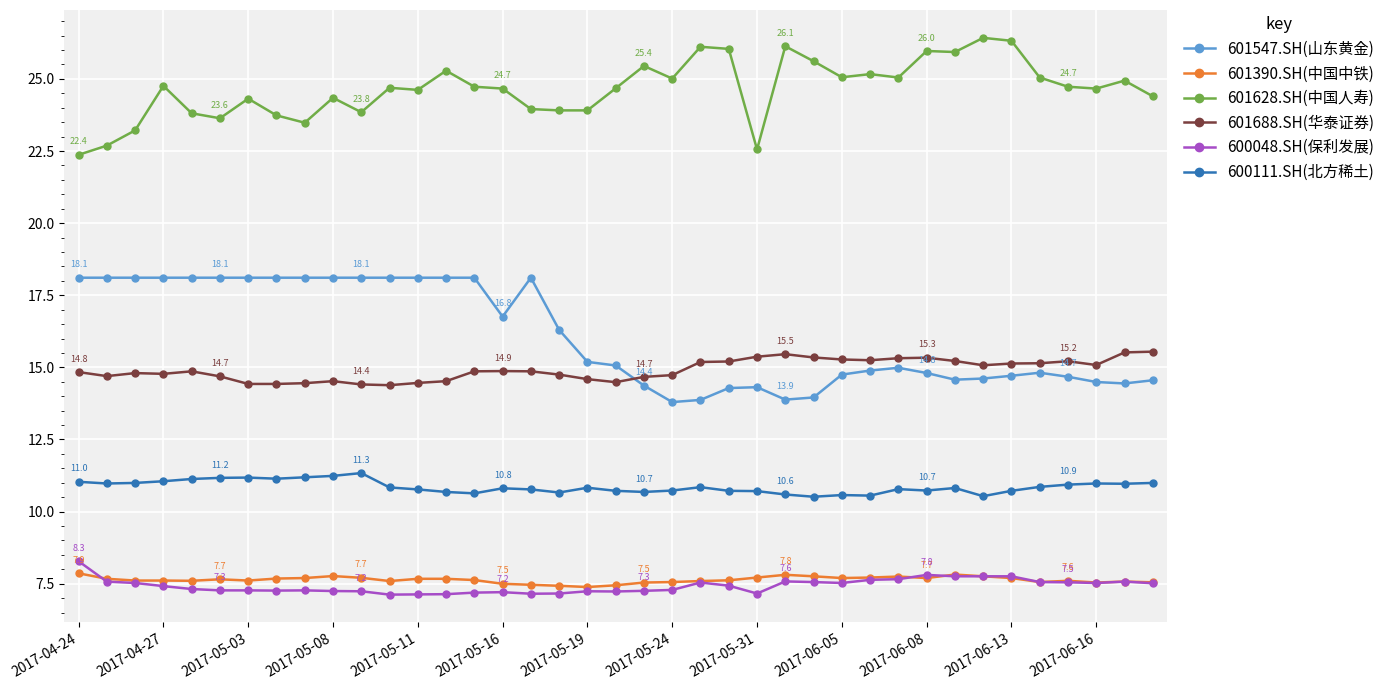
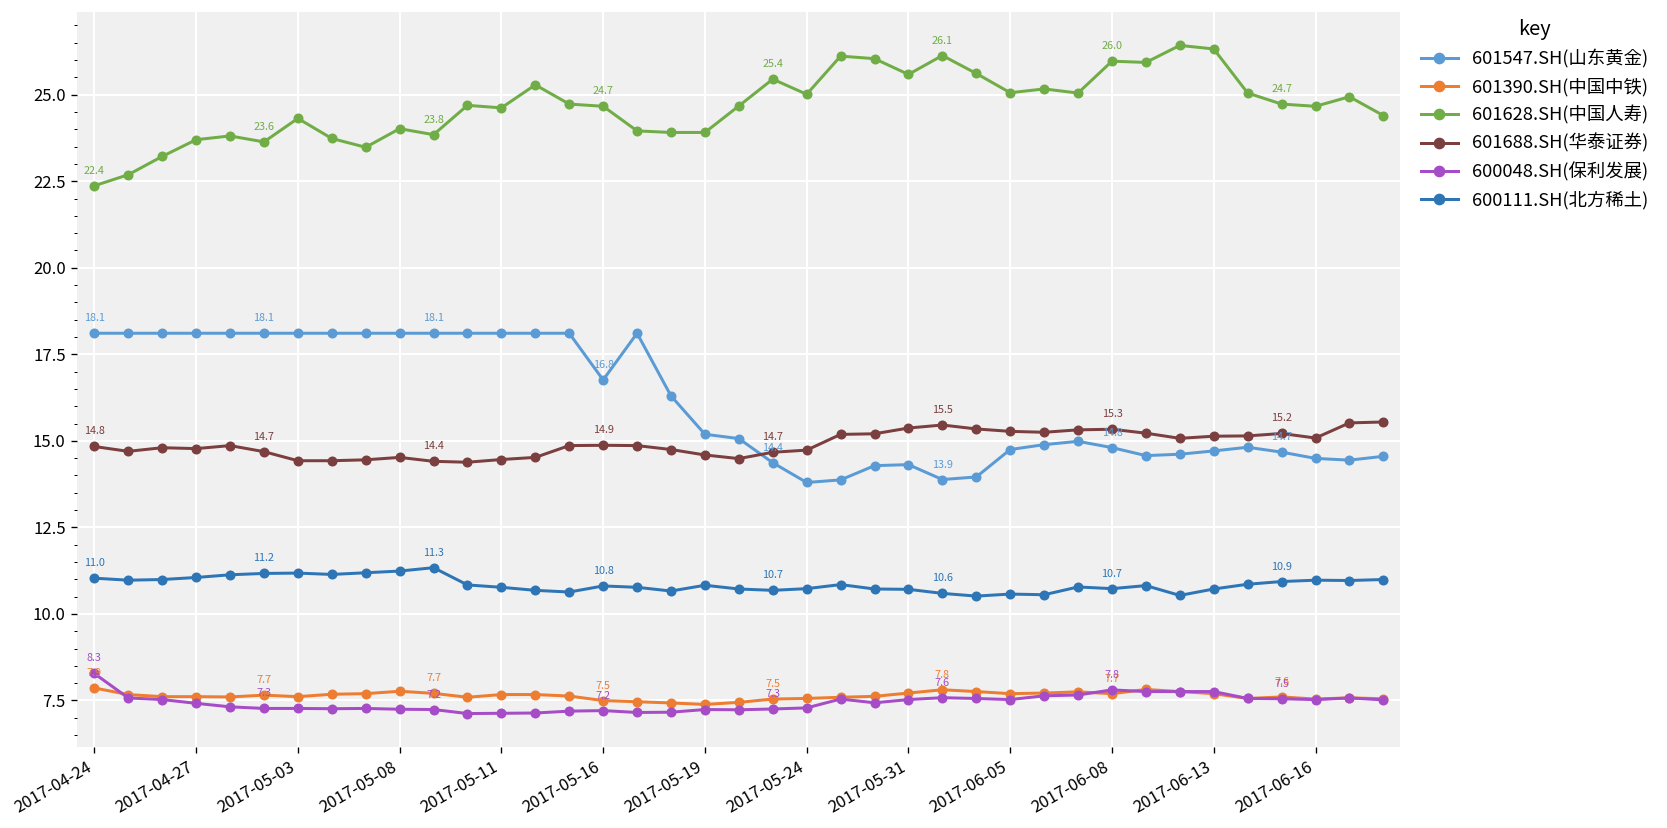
601628.SH(中国人寿), 2017-04-27: 24.8 -> 23.7
601628.SH(中国人寿), 2017-05-08: 24.3 -> 24.0
601628.SH(中国人寿), 2017-05-31: 22.6 -> 25.6
600048.SH(保利发展), 2017-05-31: 7.2 -> 7.5
